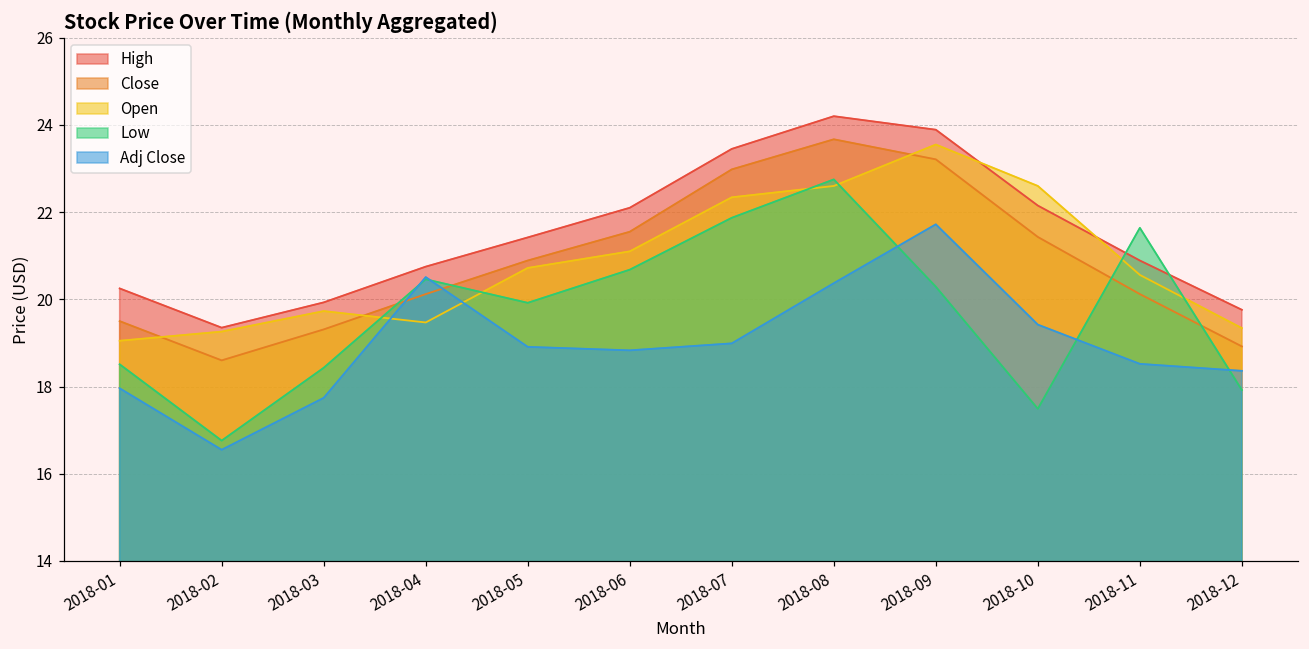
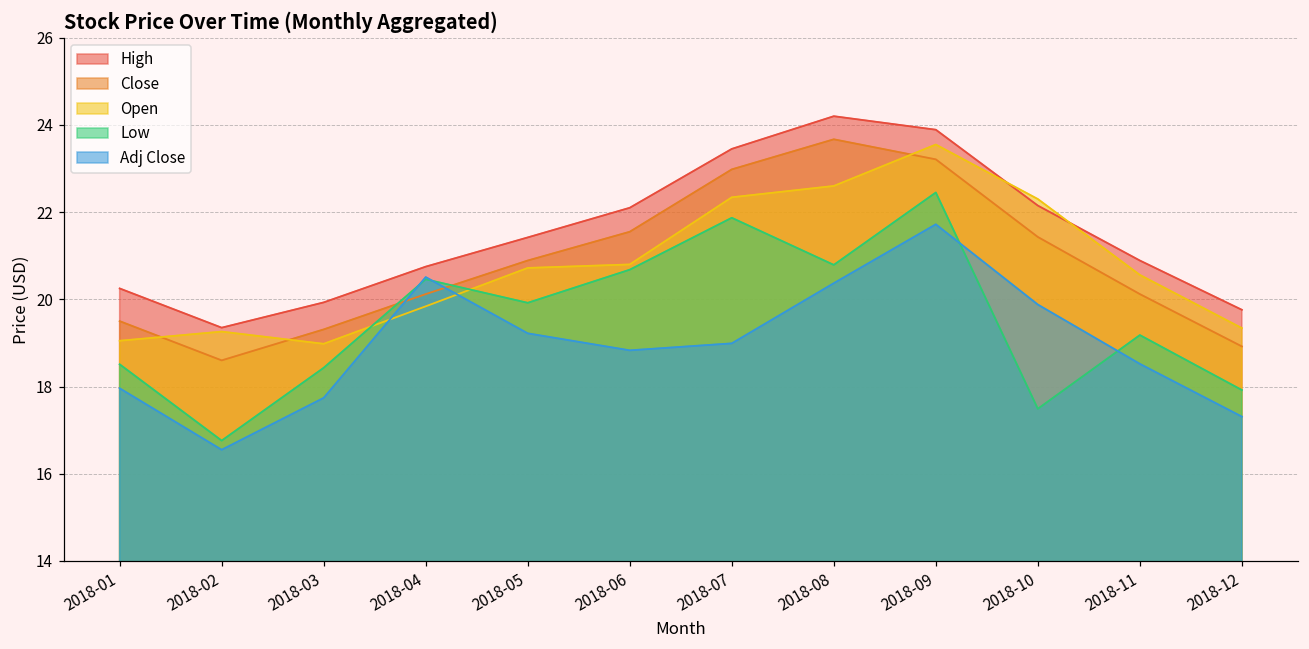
Open, 2018-03: 19.7 -> 19.0
Open, 2018-04: 19.5 -> 19.8
Adj Close, 2018-05: 18.9 -> 19.2
Open, 2018-06: 21.1 -> 20.8
Low, 2018-08: 22.8 -> 20.8
Low, 2018-09: 20.3 -> 22.5
Open, 2018-10: 22.6 -> 22.3
Adj Close, 2018-10: 19.4 -> 19.9
Low, 2018-11: 21.6 -> 19.2
Adj Close, 2018-12: 18.4 -> 17.3
